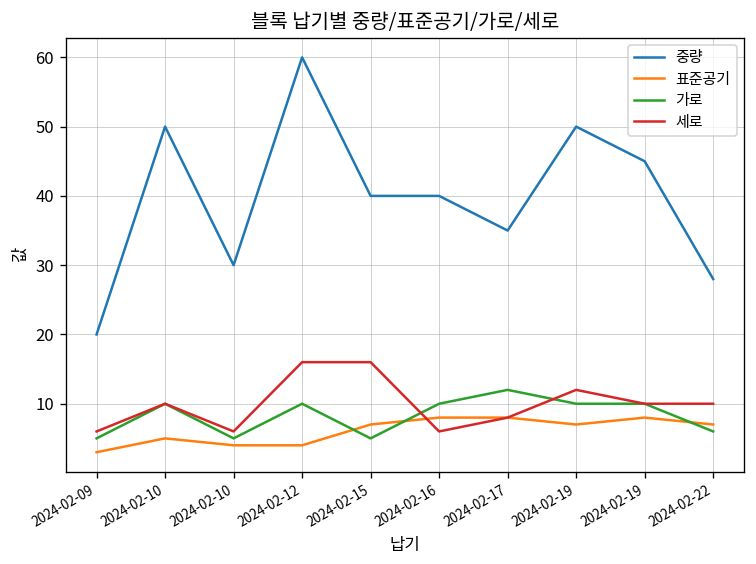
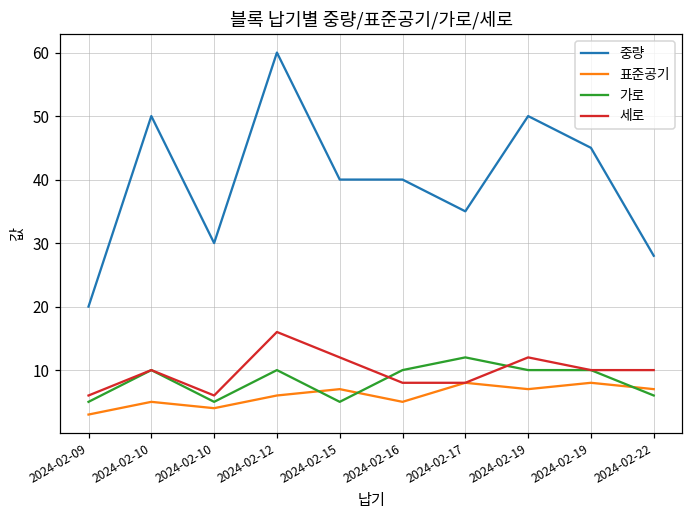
표준공기, 2024-02-12: 4 -> 6
세로, 2024-02-15: 16 -> 12
표준공기, 2024-02-16: 8 -> 5
세로, 2024-02-16: 6 -> 8
